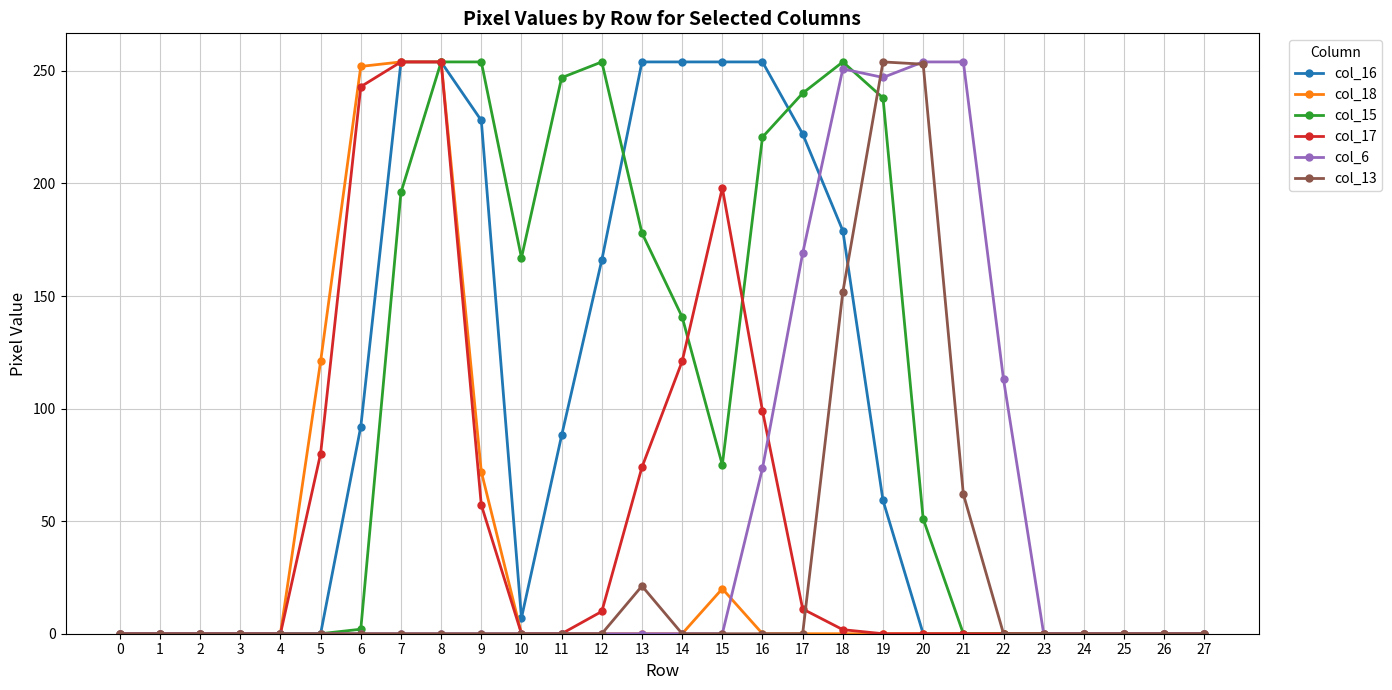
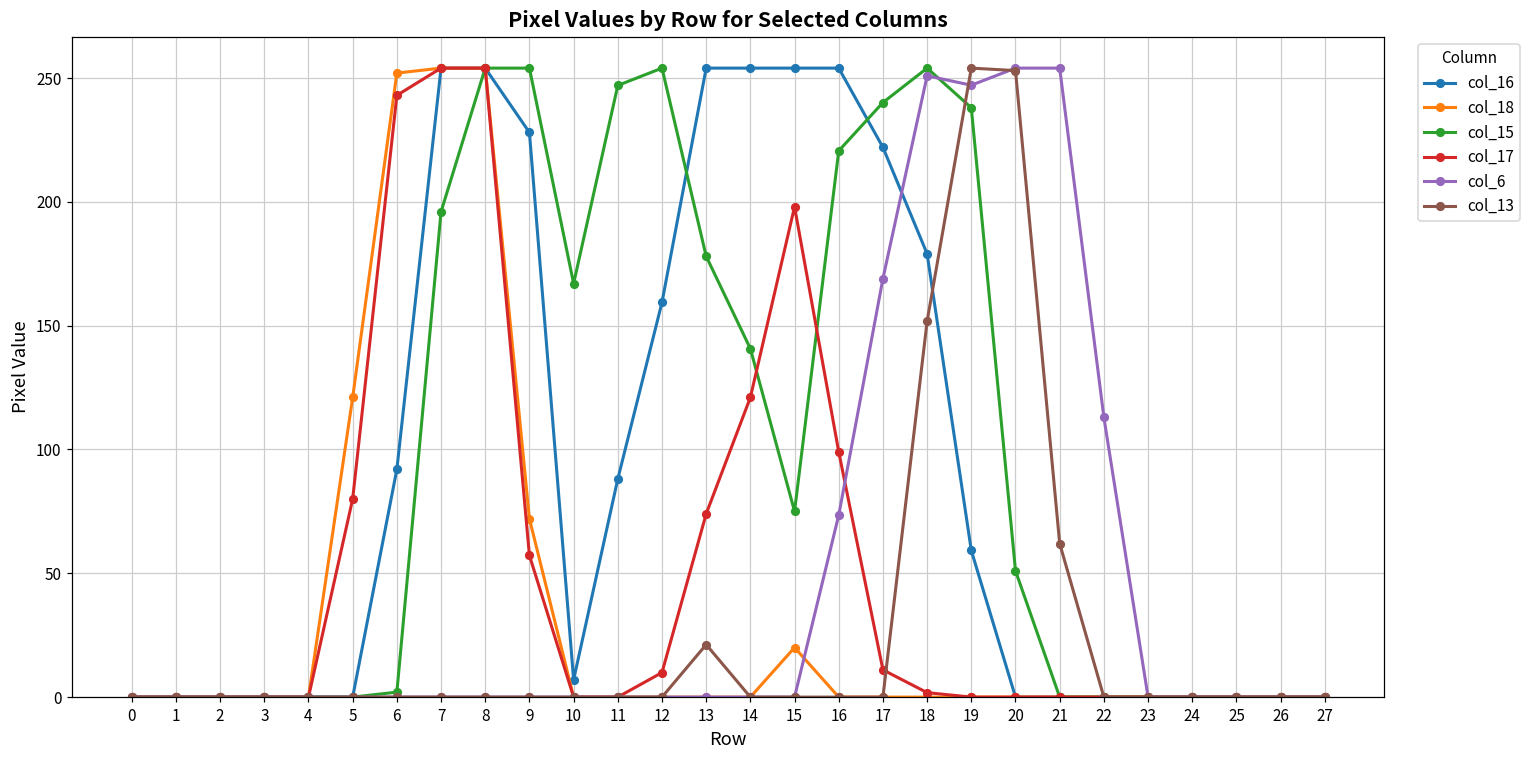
col_16, 12: 166 -> 159
